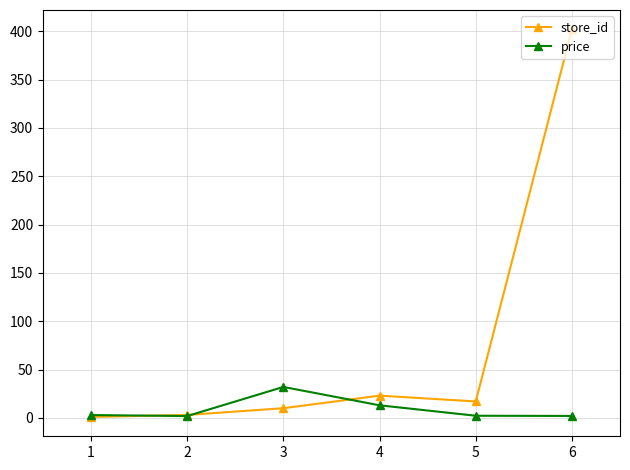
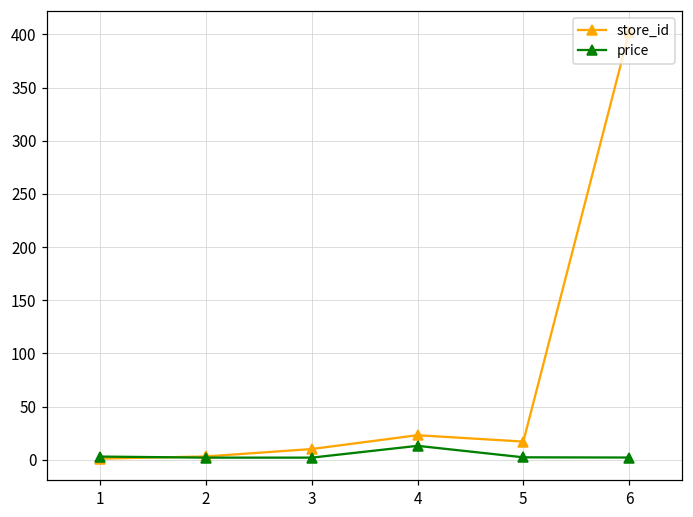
price, 3: 30 -> 0
